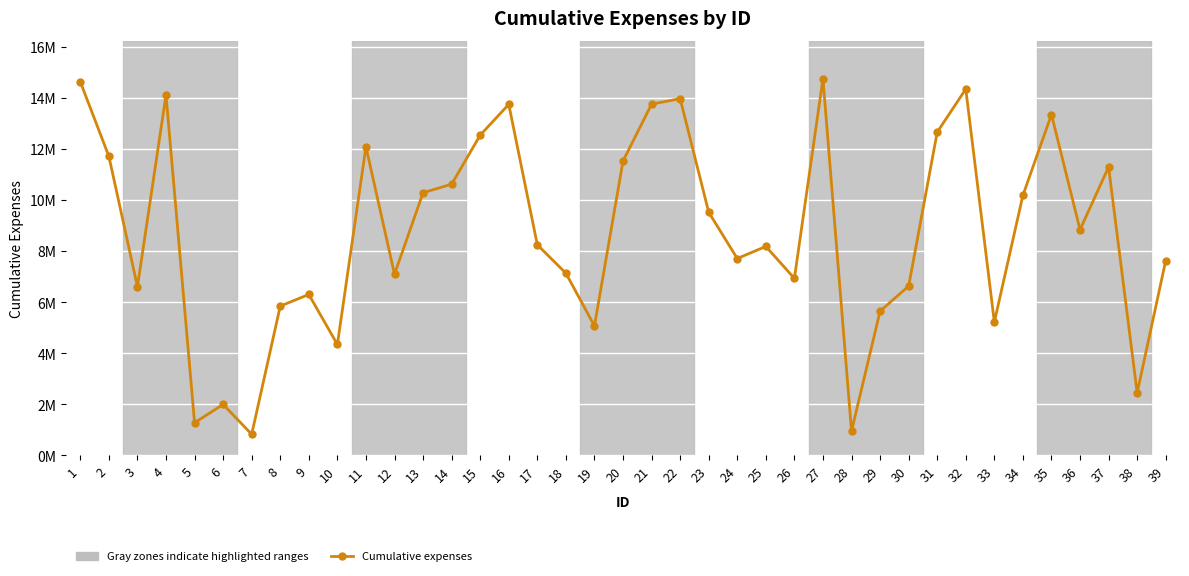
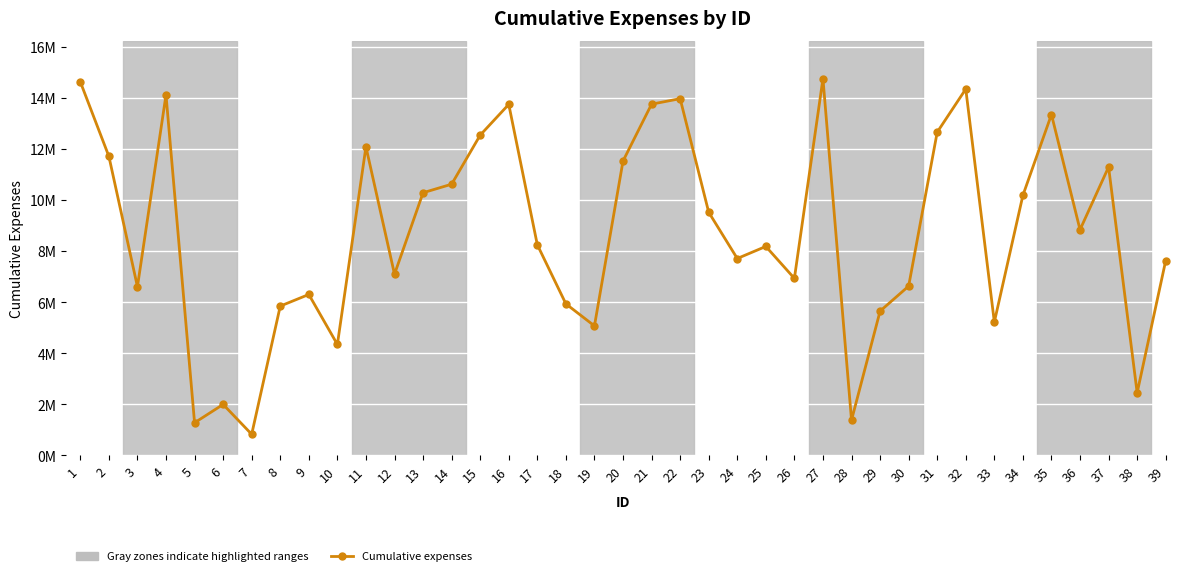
18: 7100000 -> 5900000
28: 1000000 -> 1400000
